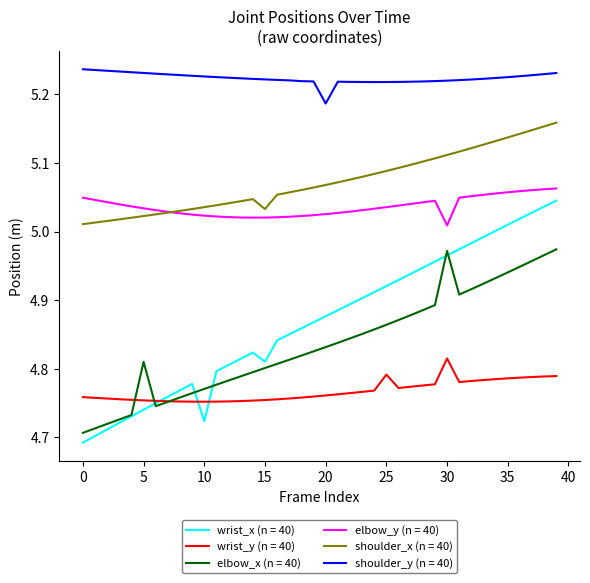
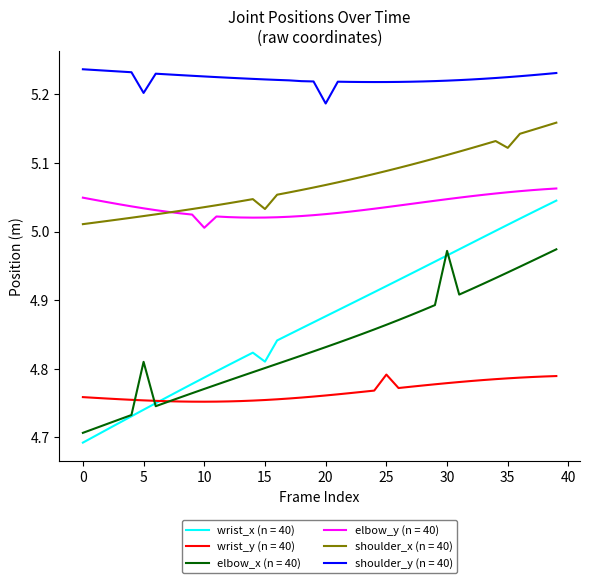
shoulder_y (n = 40), 5: 5.23 -> 5.20
wrist_x (n = 40), 10: 4.72 -> 4.79
elbow_y (n = 40), 10: 5.02 -> 5.01
wrist_y (n = 40), 30: 4.82 -> 4.78
elbow_y (n = 40), 30: 5.01 -> 5.05
shoulder_x (n = 40), 35: 5.14 -> 5.12
